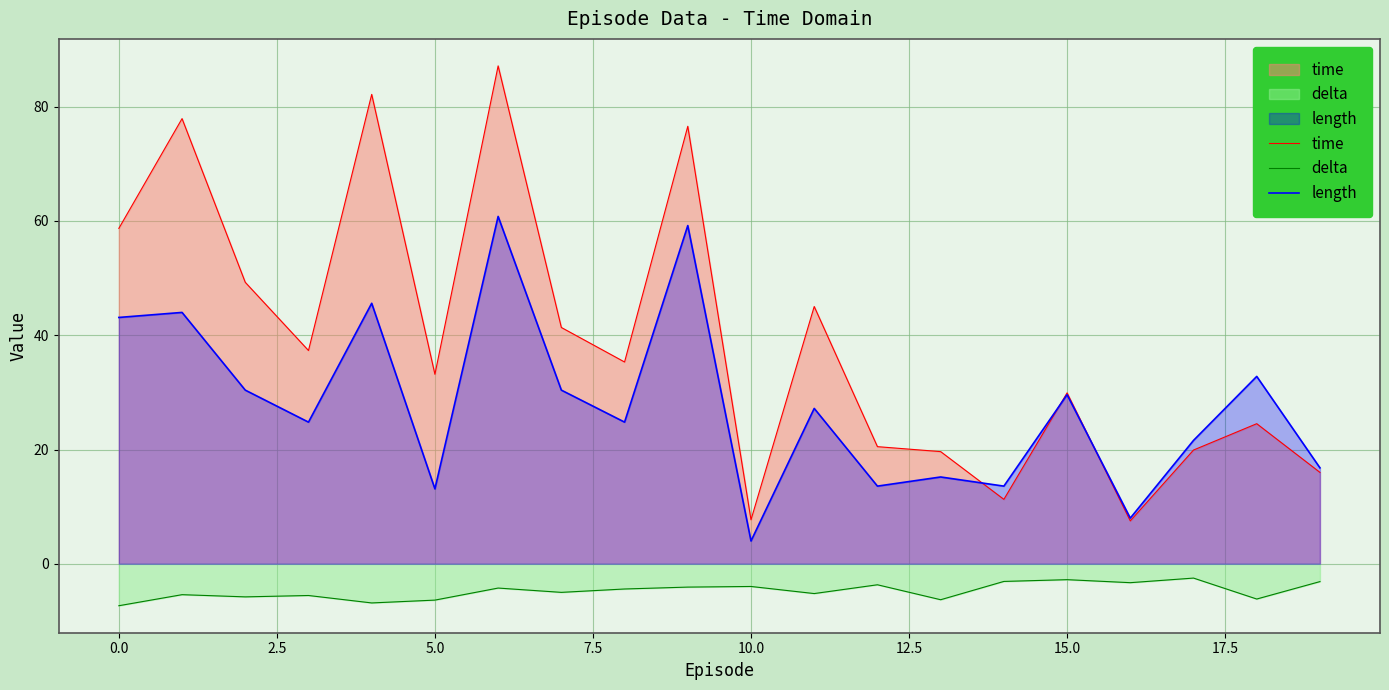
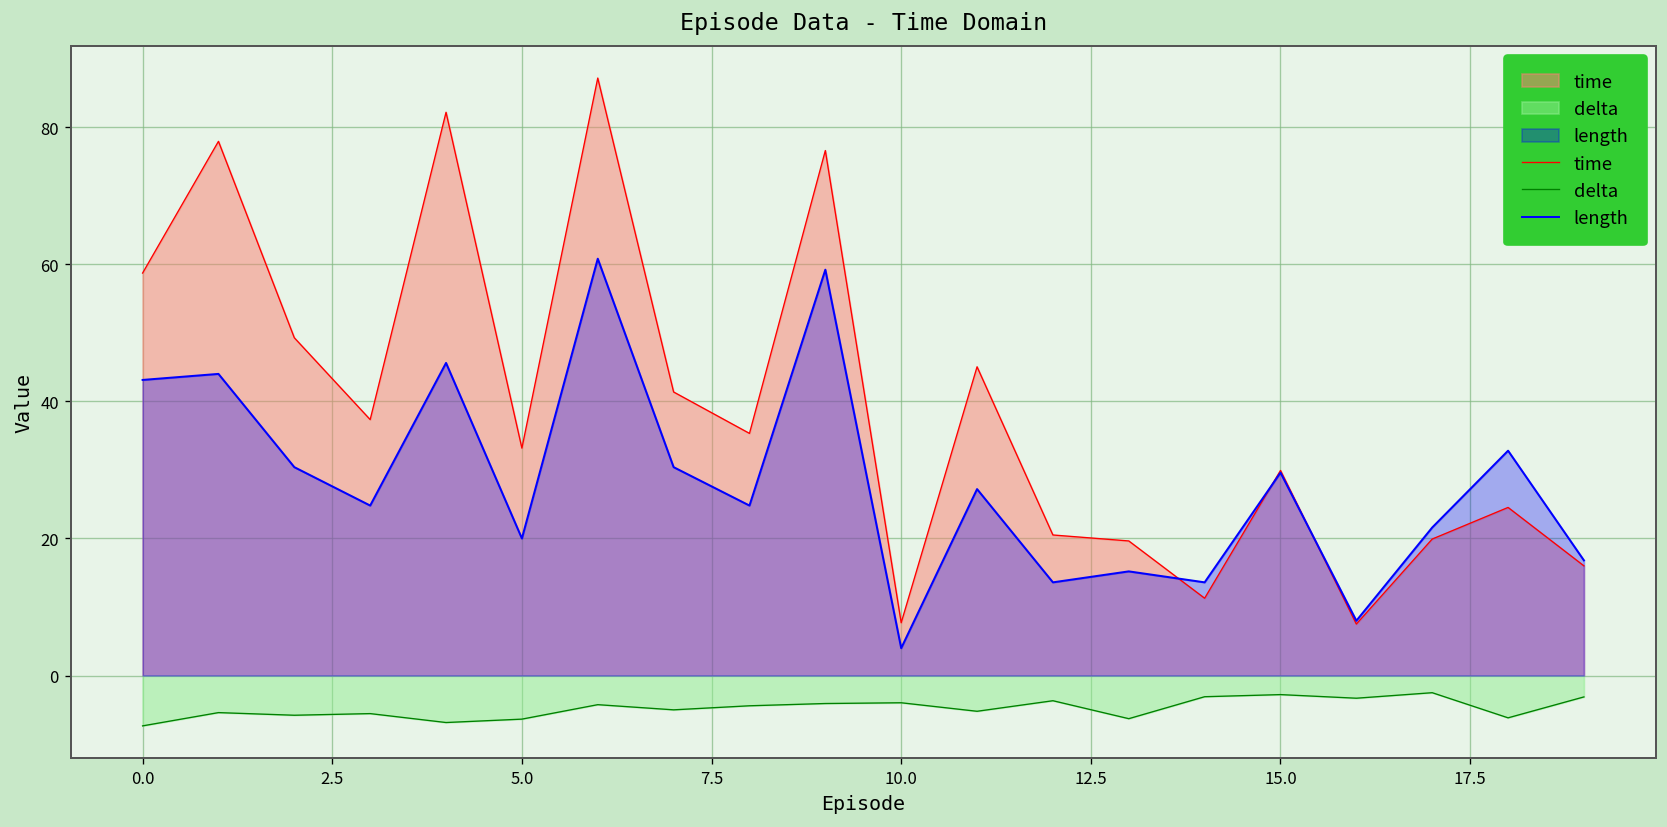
length, 5.0: 13 -> 20
